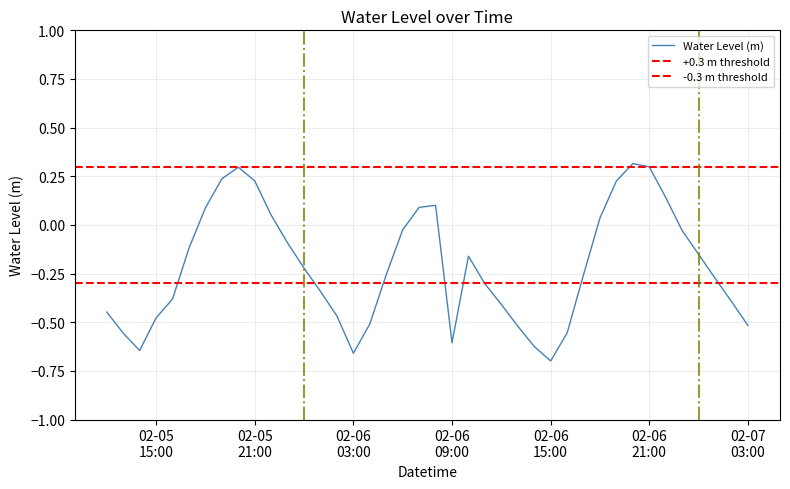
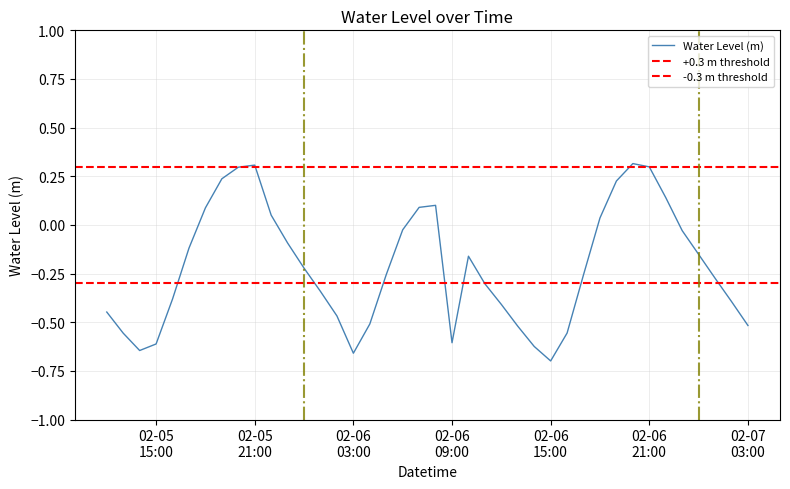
02-05 15:00: -0.48 -> -0.61
02-05 21:00: 0.23 -> 0.31
